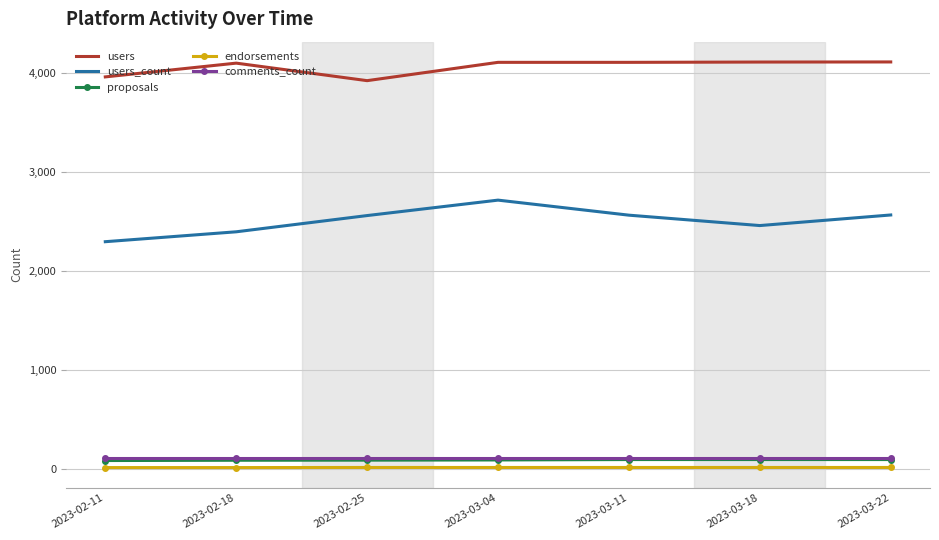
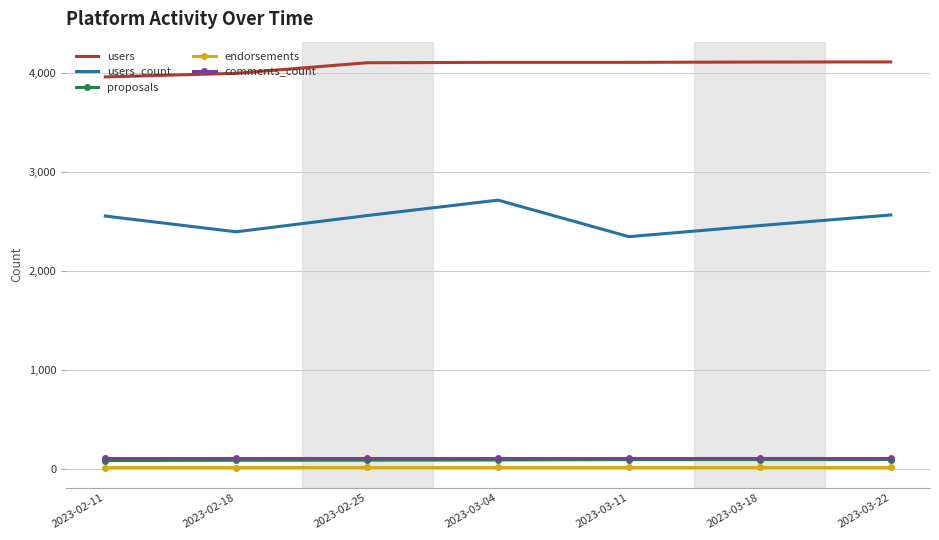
users_count, 2023-02-11: 2,300 -> 2,600
users, 2023-02-18: 4,100 -> 4,000
users, 2023-02-25: 3,900 -> 4,100
users_count, 2023-03-11: 2,600 -> 2,400
